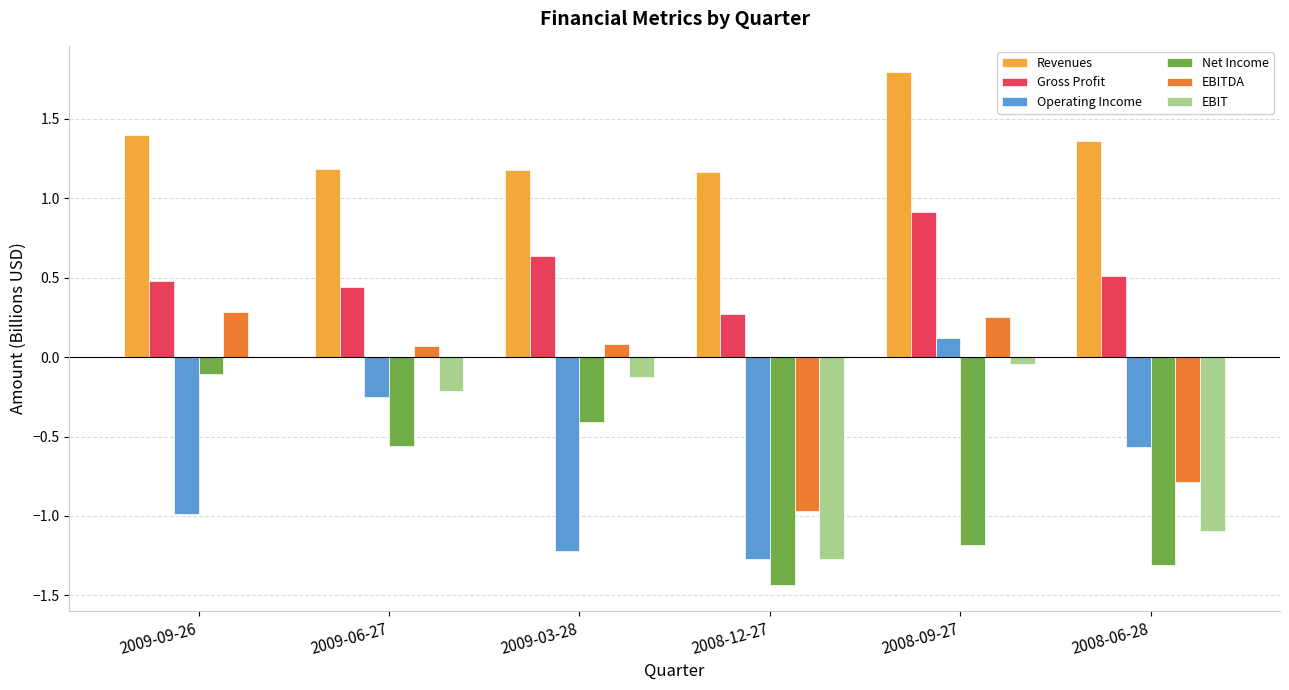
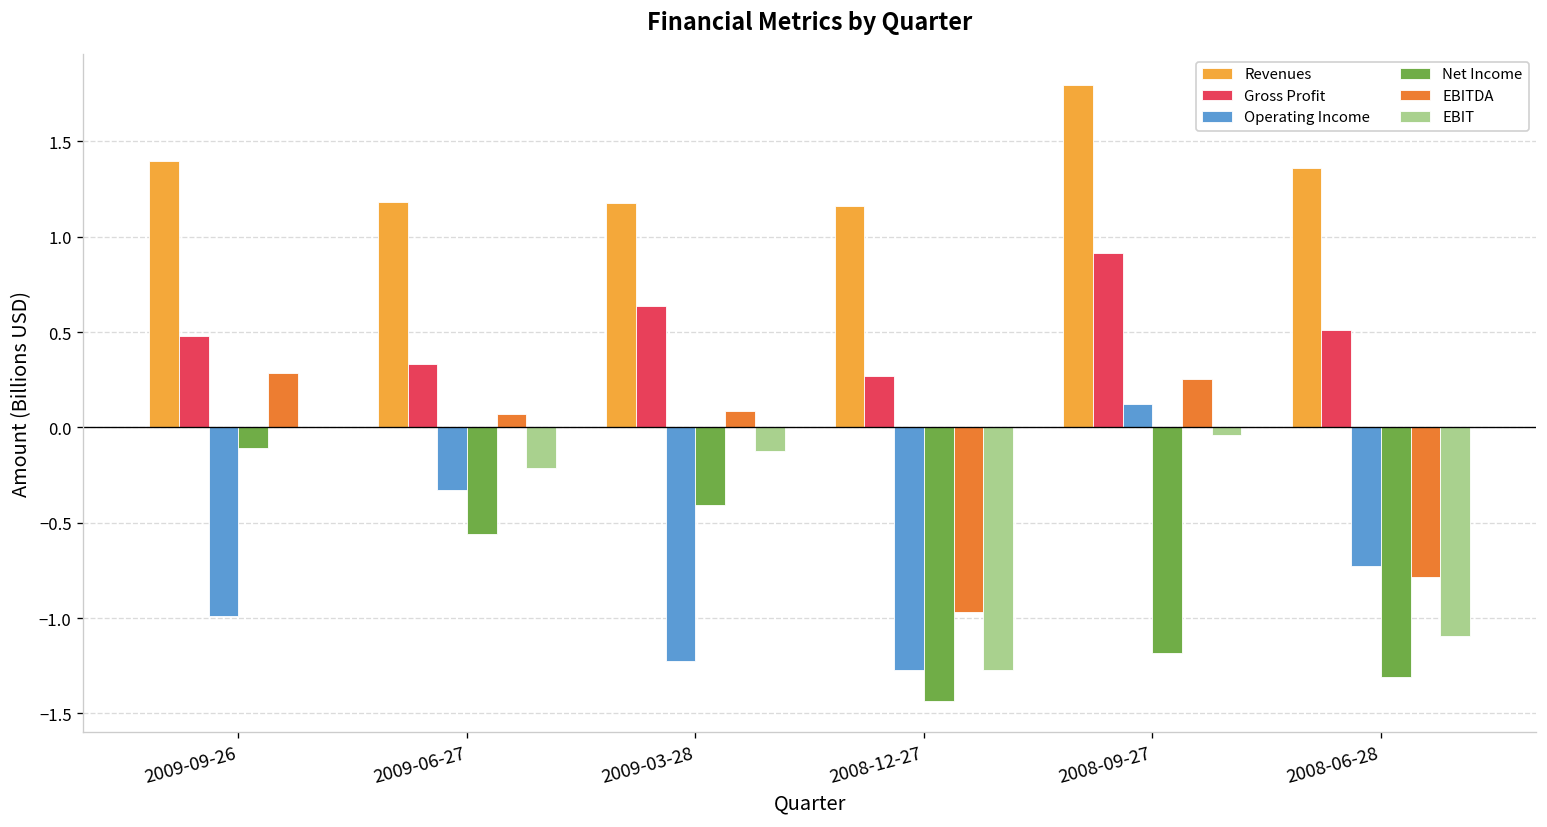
Gross Profit, 2009-06-27: 0.44 -> 0.33
Operating Income, 2009-06-27: -0.25 -> -0.33
Operating Income, 2008-06-28: -0.57 -> -0.73
